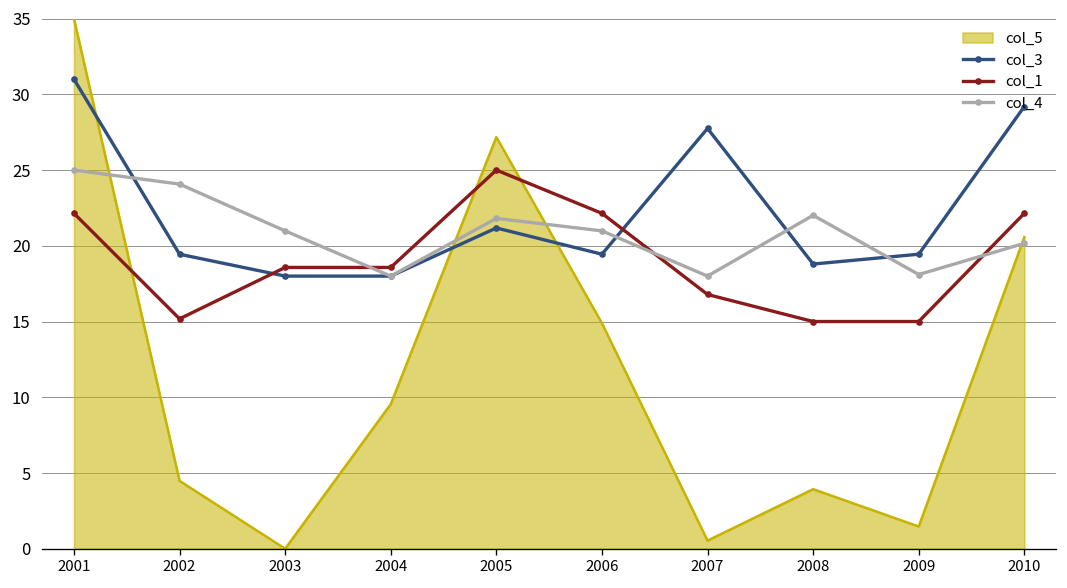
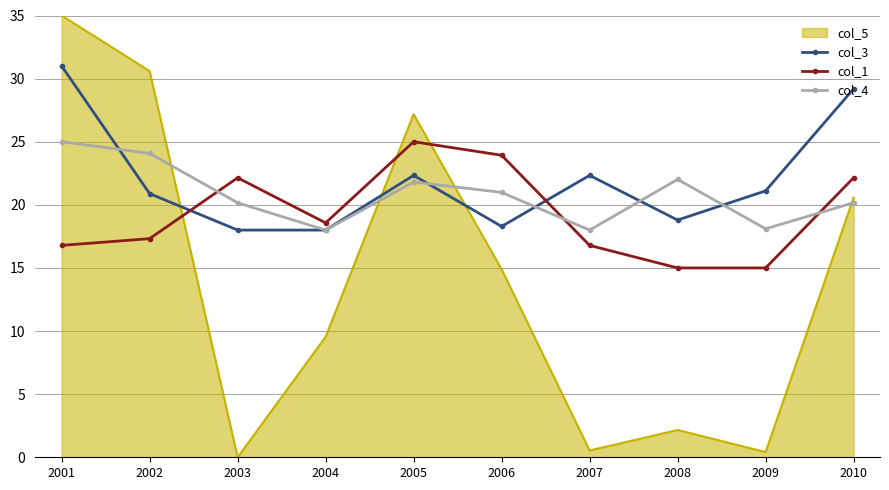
col_1, 2001: 22.1 -> 16.8
col_5, 2002: 4.5 -> 30.6
col_3, 2002: 19.4 -> 20.9
col_1, 2002: 15.2 -> 17.3
col_1, 2003: 18.6 -> 22.1
col_4, 2003: 21.0 -> 20.2
col_3, 2005: 21.2 -> 22.3
col_3, 2006: 19.4 -> 18.3
col_1, 2006: 22.1 -> 23.9
col_3, 2007: 27.8 -> 22.3
col_5, 2008: 3.9 -> 2.2
col_5, 2009: 1.5 -> 0.4
col_3, 2009: 19.4 -> 21.1
